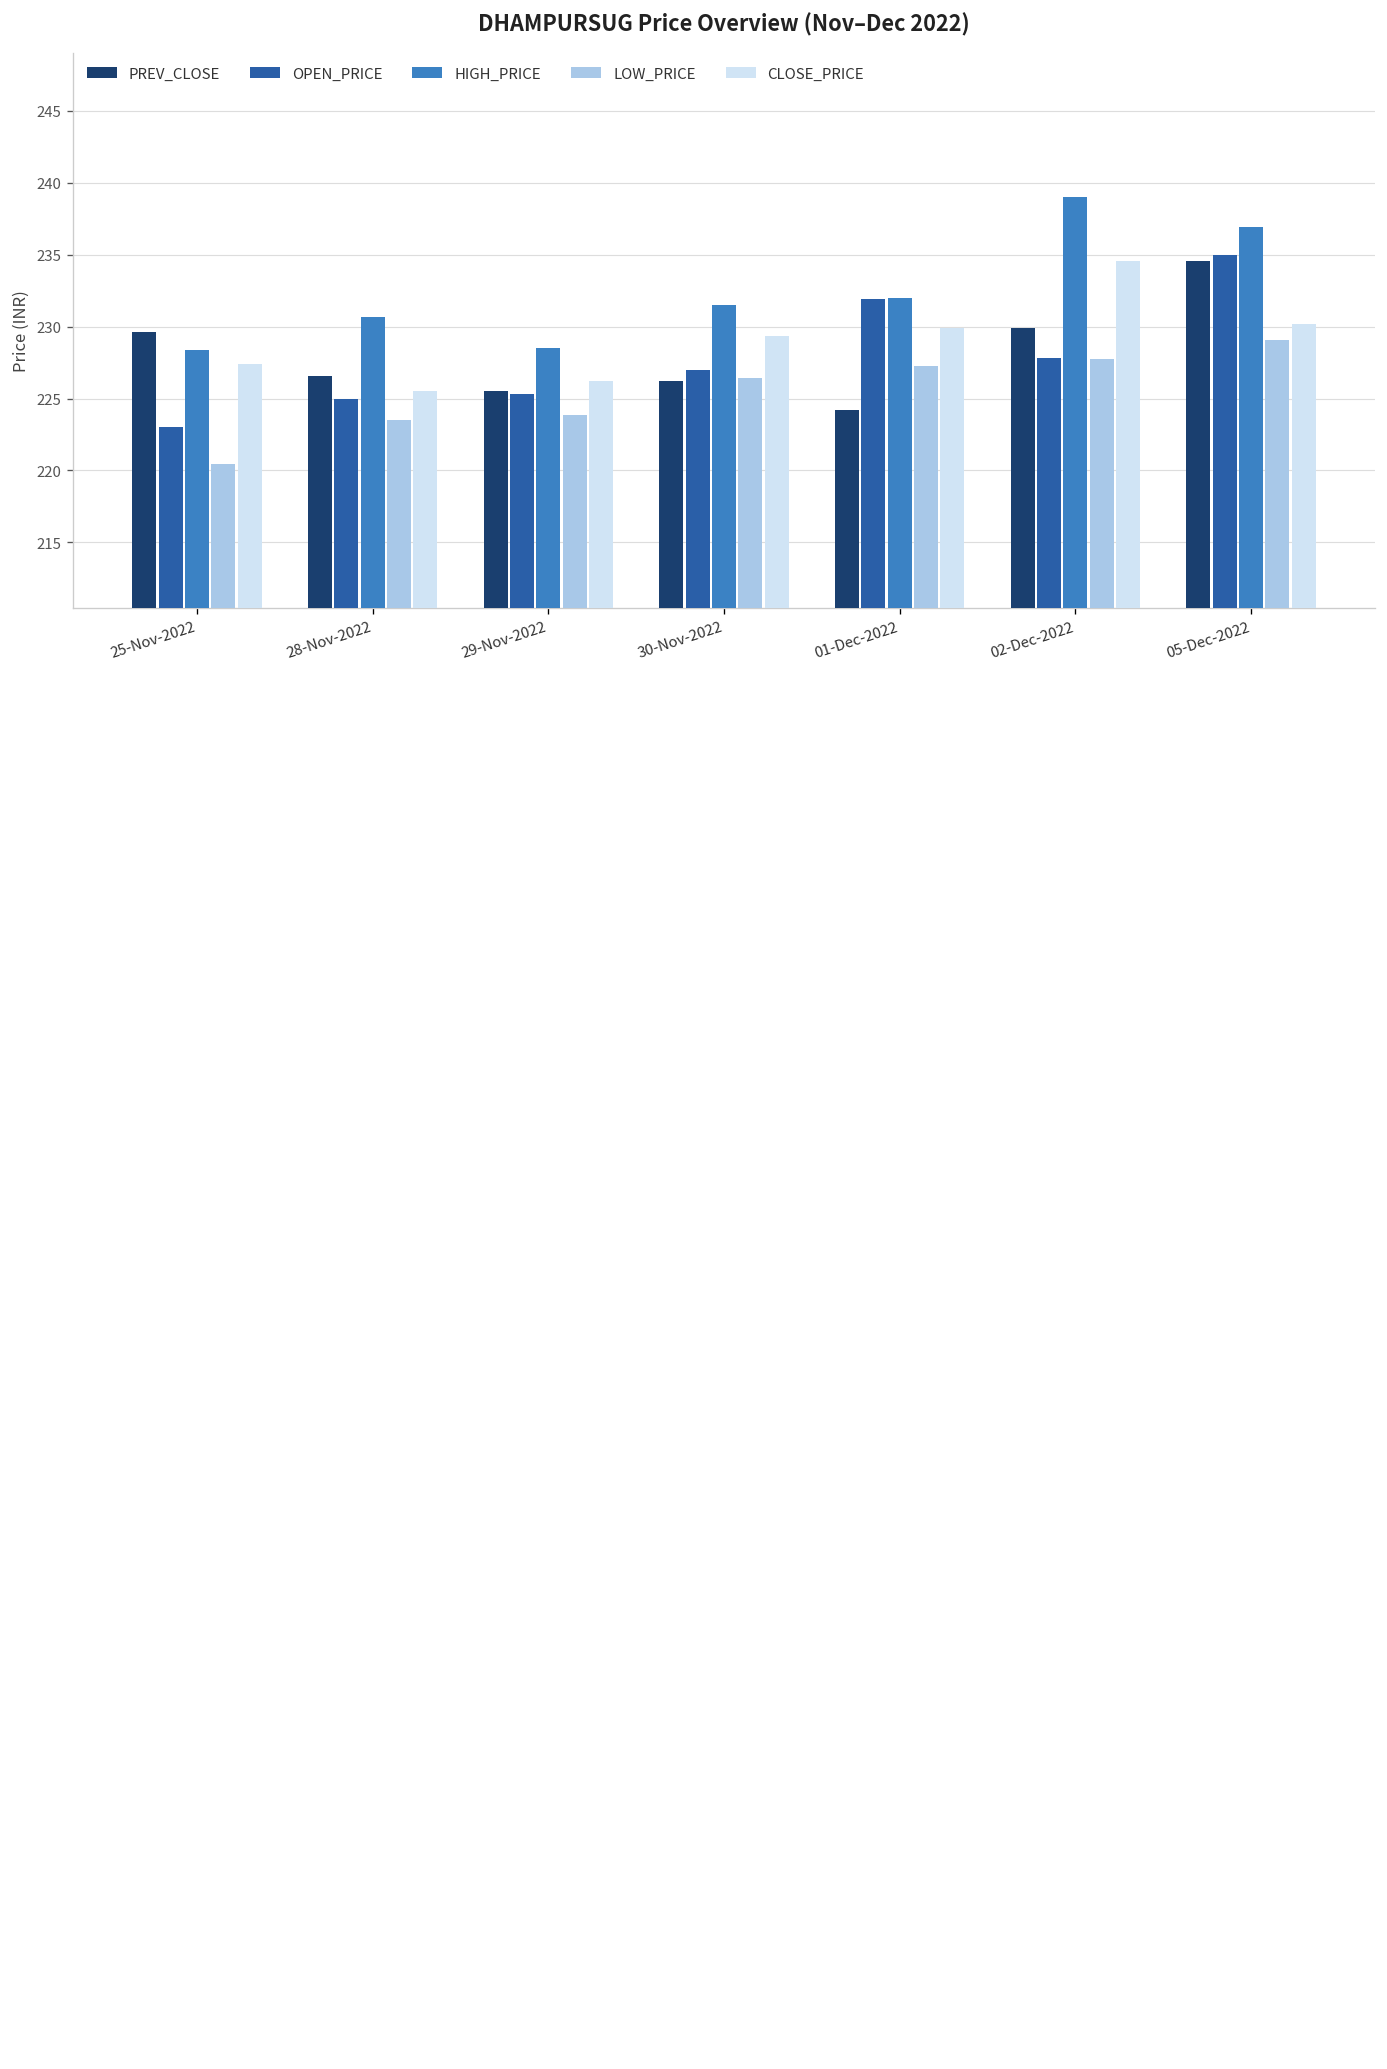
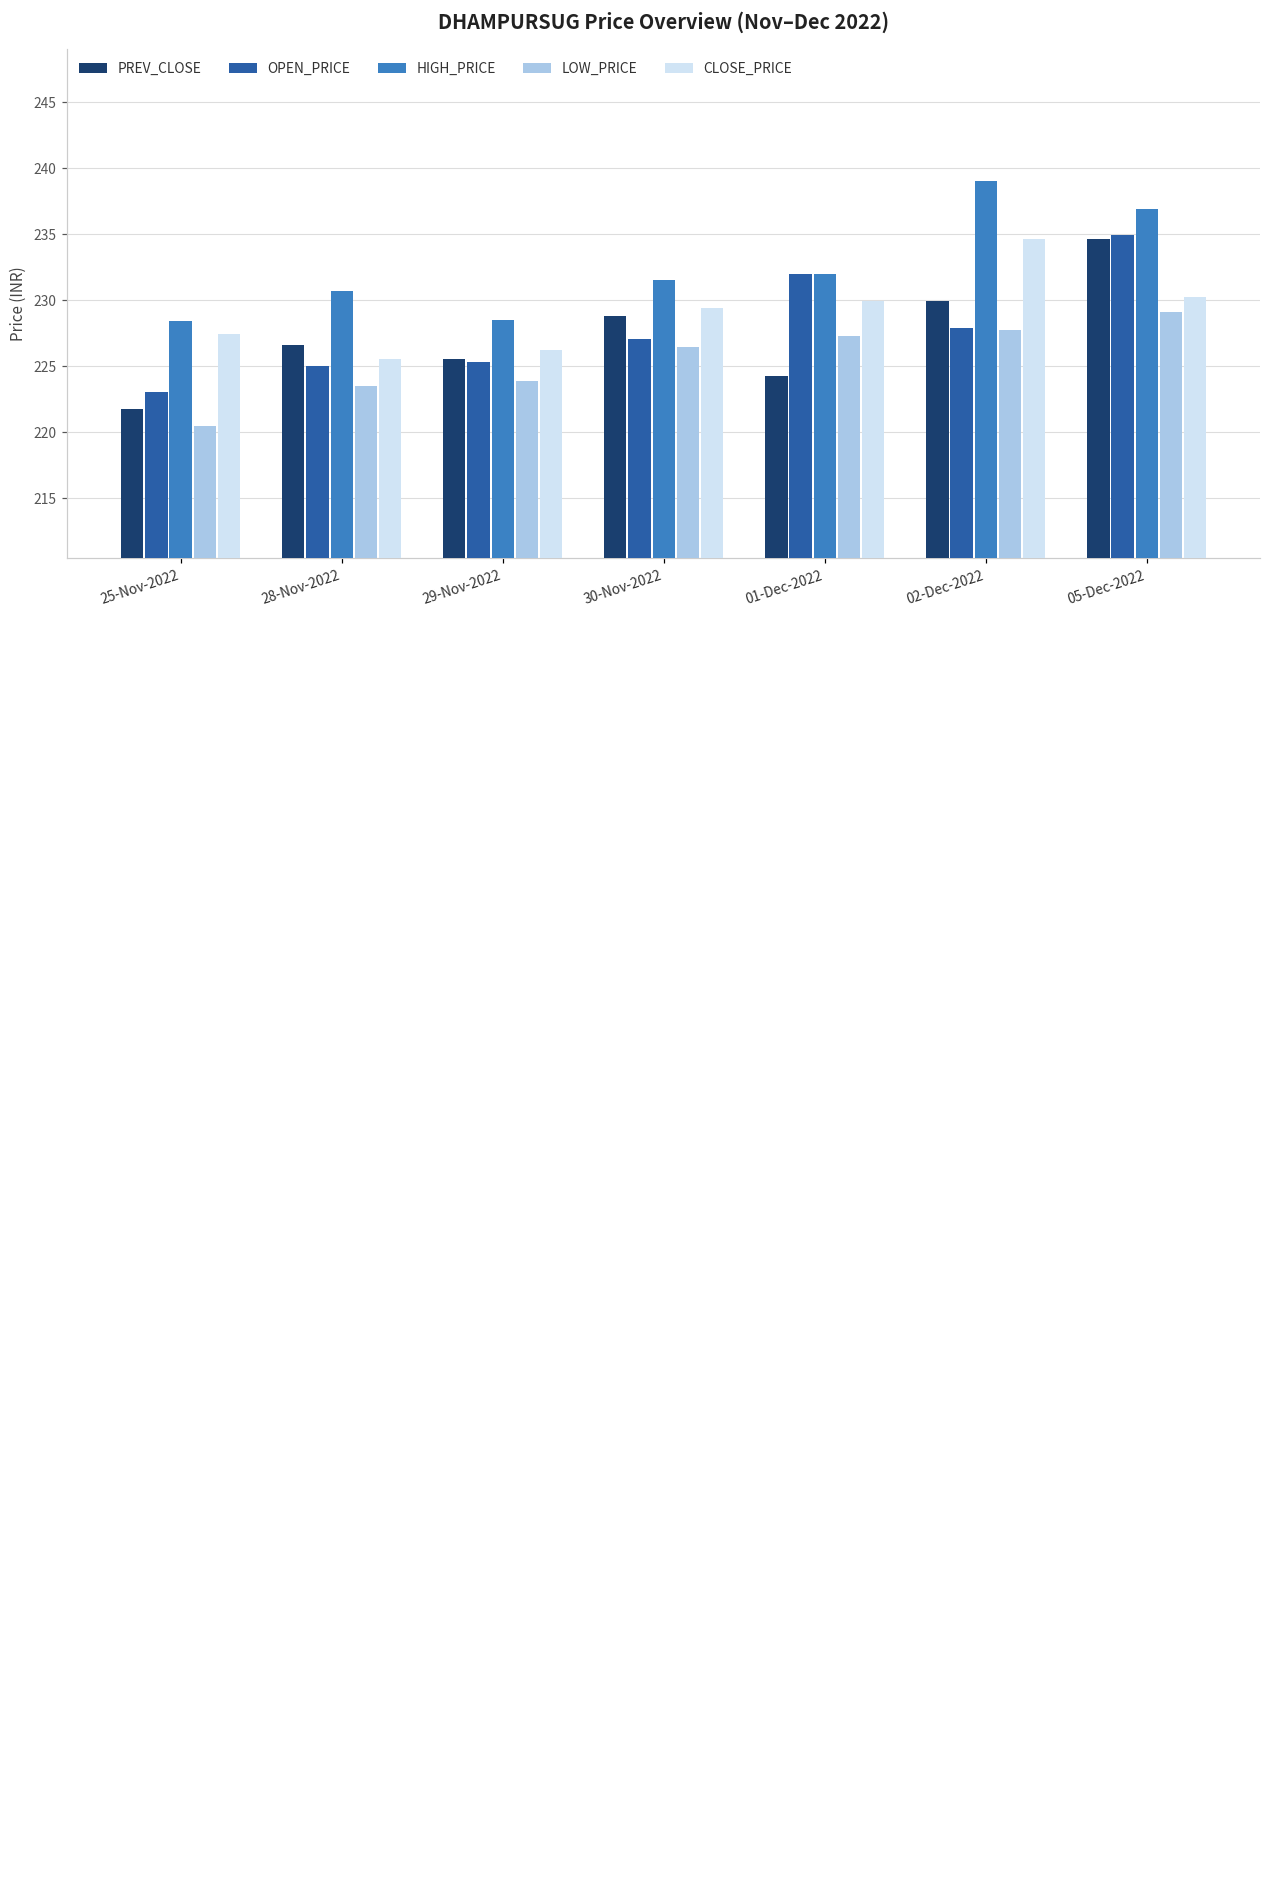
PREV_CLOSE, 25-Nov-2022: 229.6 -> 221.8
PREV_CLOSE, 30-Nov-2022: 226.2 -> 228.8
